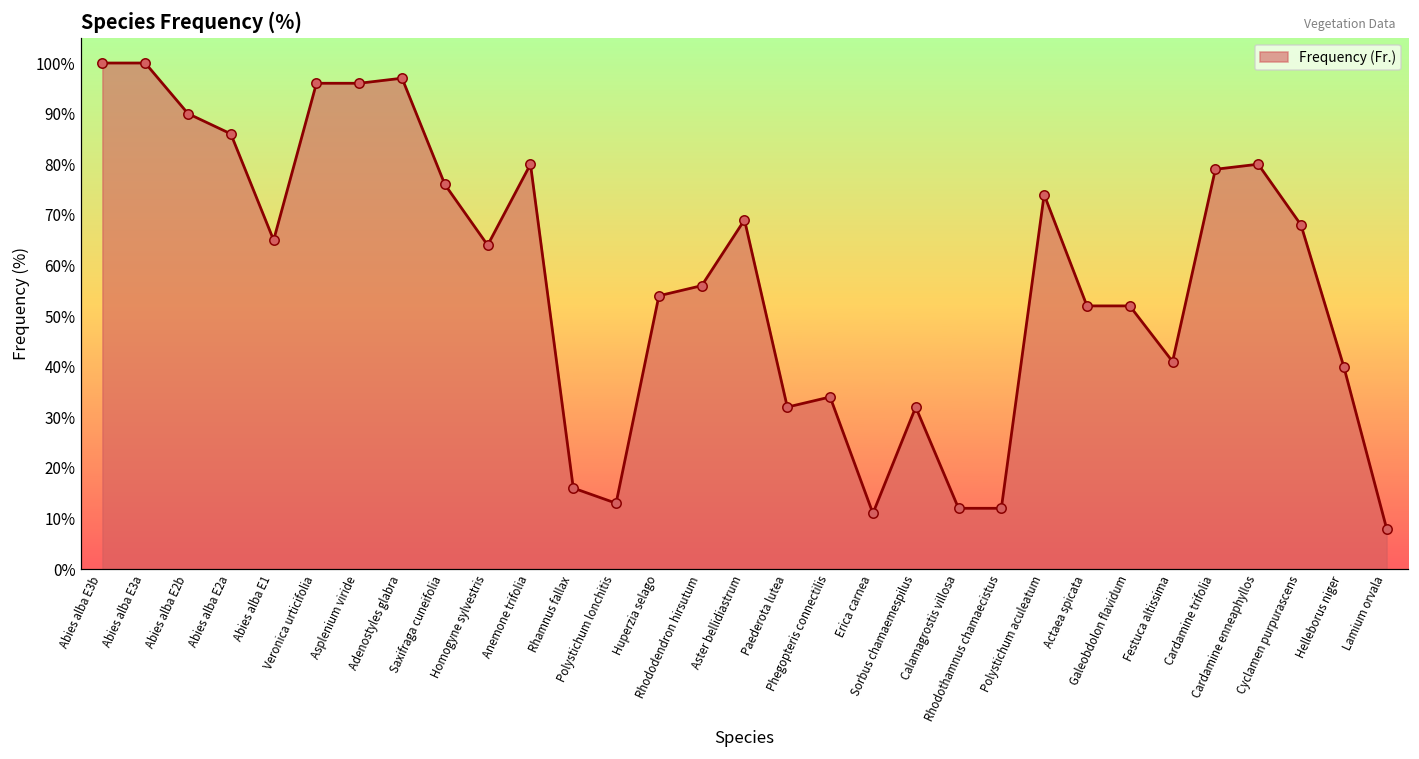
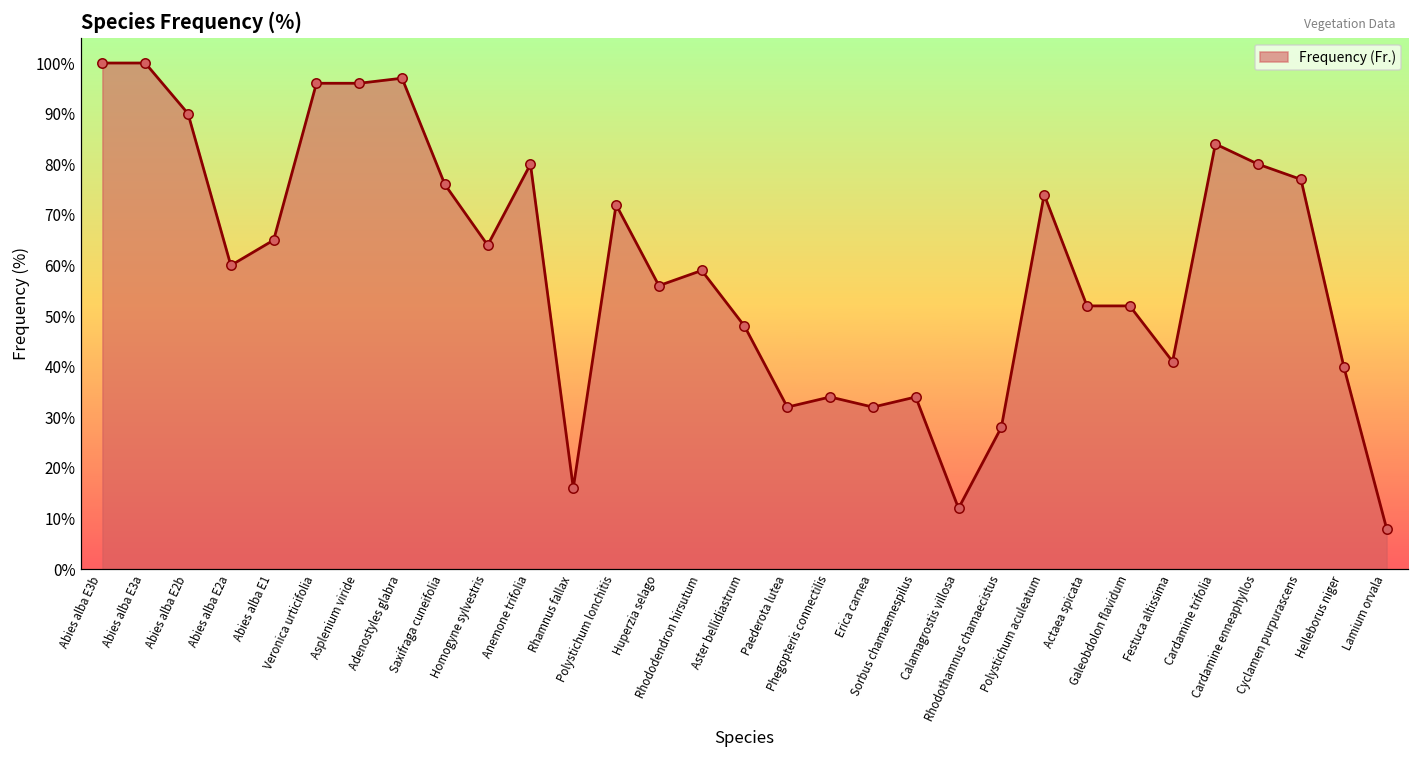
Abies alba E2a: 86% -> 60%
Polystichum lonchitis: 13% -> 72%
Huperzia selago: 54% -> 56%
Rhododendron hirsutum: 56% -> 59%
Aster bellidiastrum: 69% -> 48%
Erica carnea: 11% -> 32%
Sorbus chamaemespilus: 32% -> 34%
Rhodothamnus chamaecistus: 12% -> 28%
Cardamine trifolia: 79% -> 84%
Cyclamen purpurascens: 68% -> 77%
